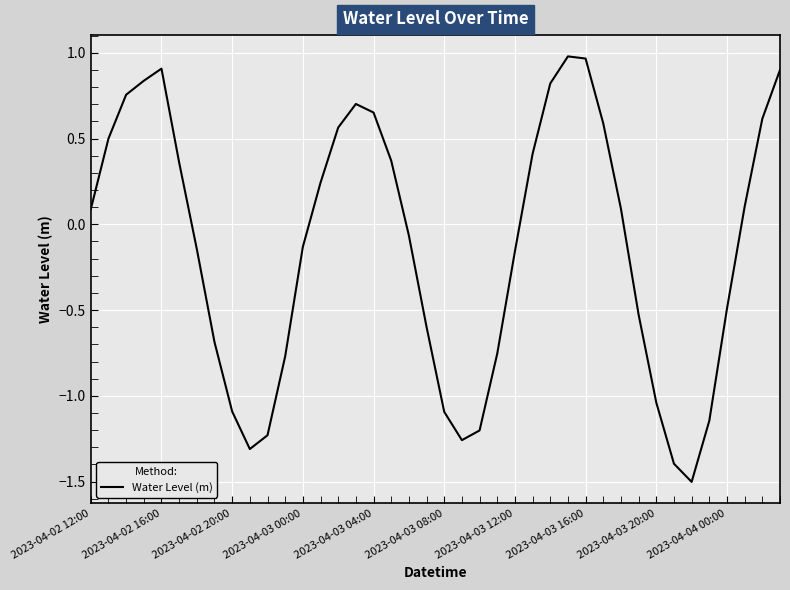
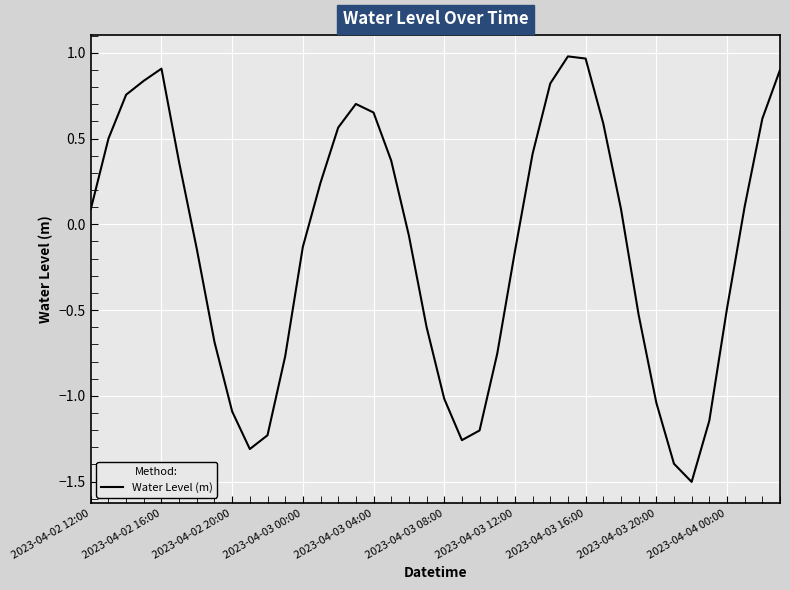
2023-04-03 08:00: -1.09 -> -1.02
